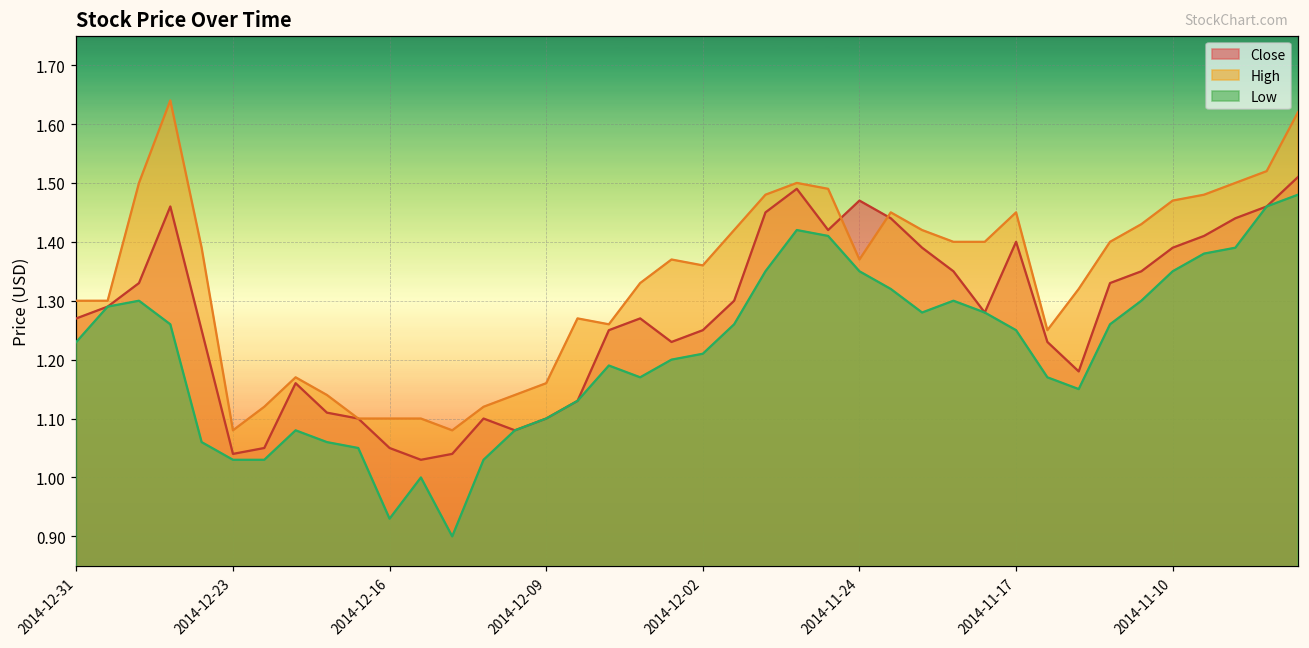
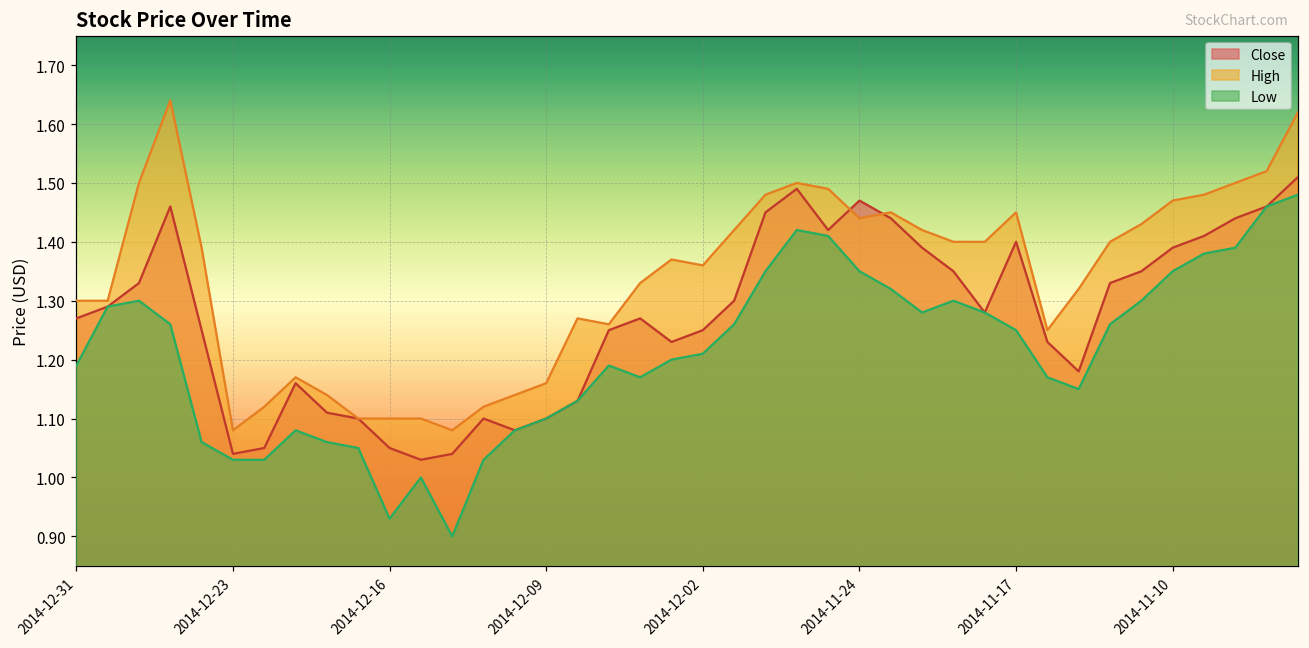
Low, 2014-12-31: 1.23 -> 1.19
High, 2014-11-24: 1.37 -> 1.44
